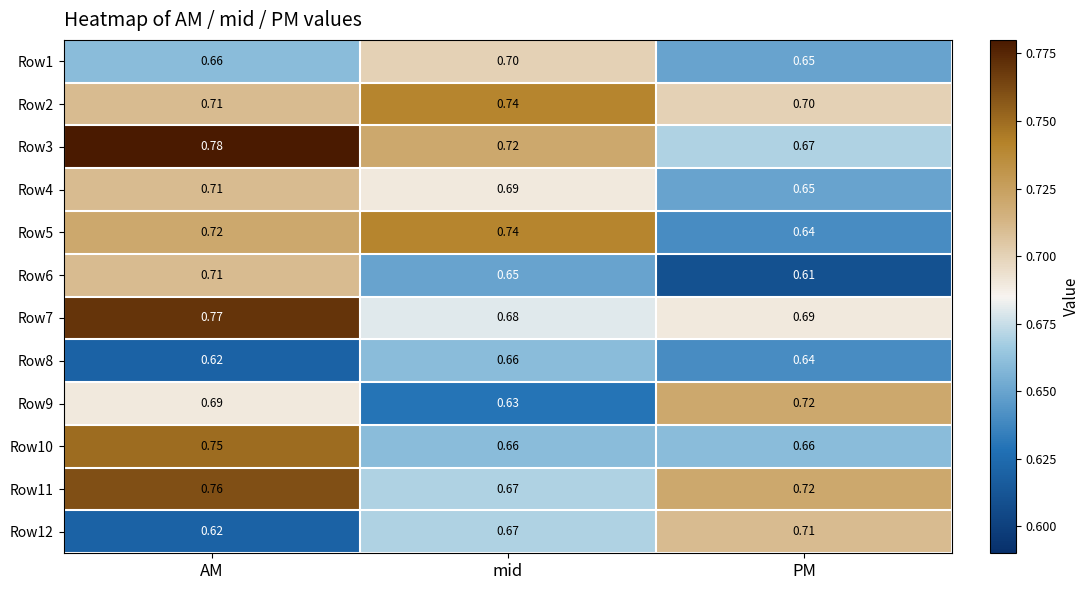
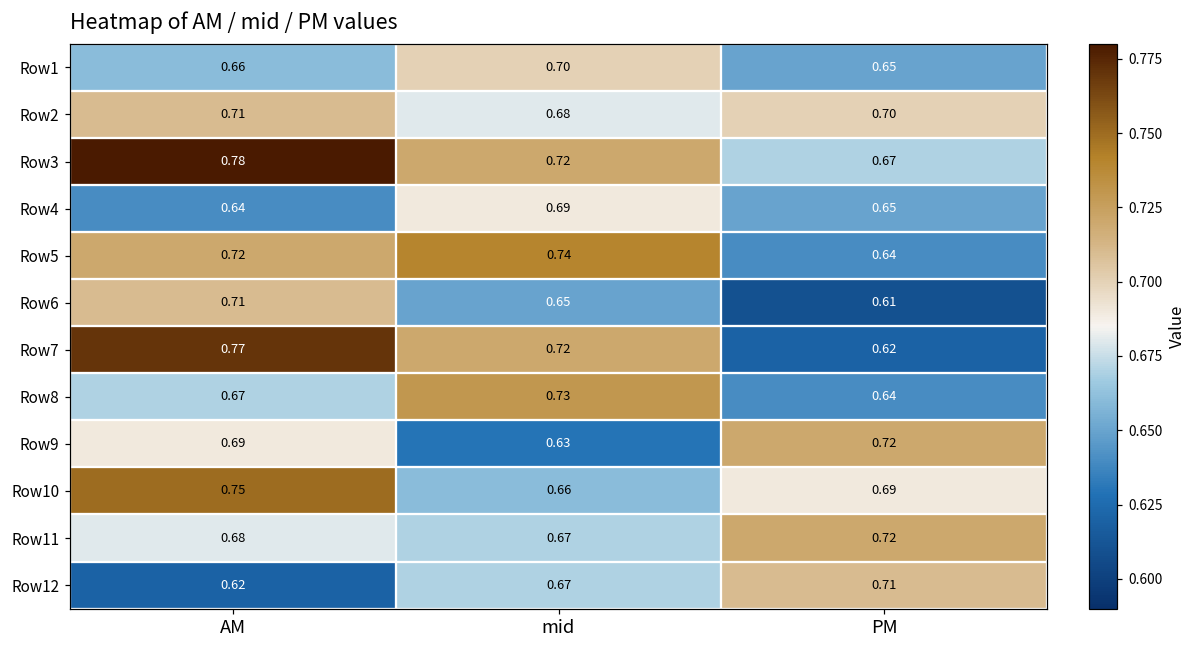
Row2, mid: 0.74 -> 0.68
Row4, AM: 0.71 -> 0.64
Row7, mid: 0.68 -> 0.72
Row7, PM: 0.69 -> 0.62
Row8, AM: 0.62 -> 0.67
Row8, mid: 0.66 -> 0.73
Row10, PM: 0.66 -> 0.69
Row11, AM: 0.76 -> 0.68
